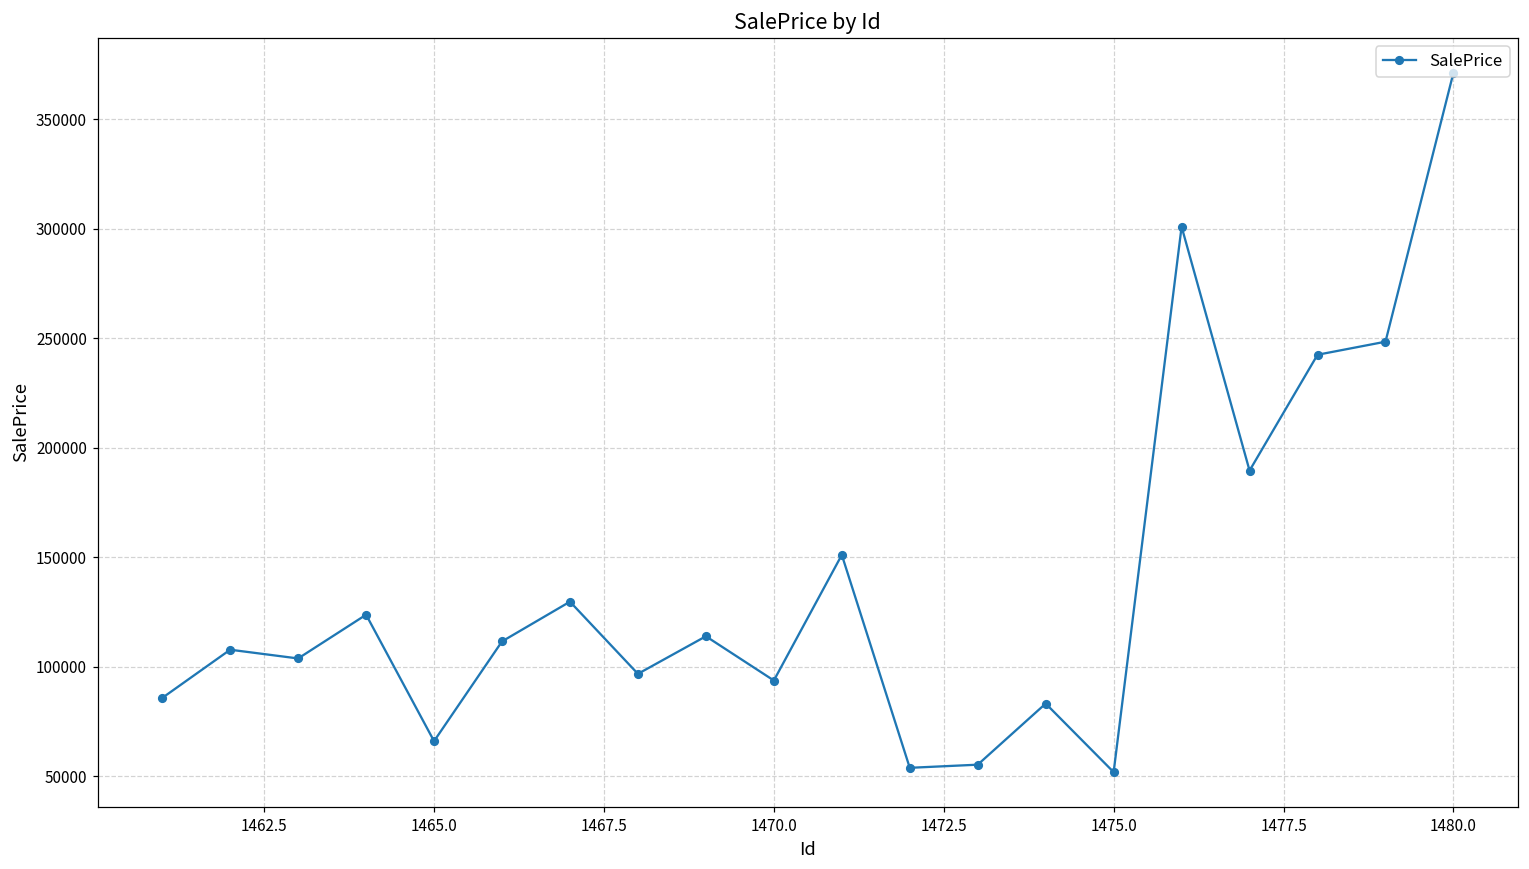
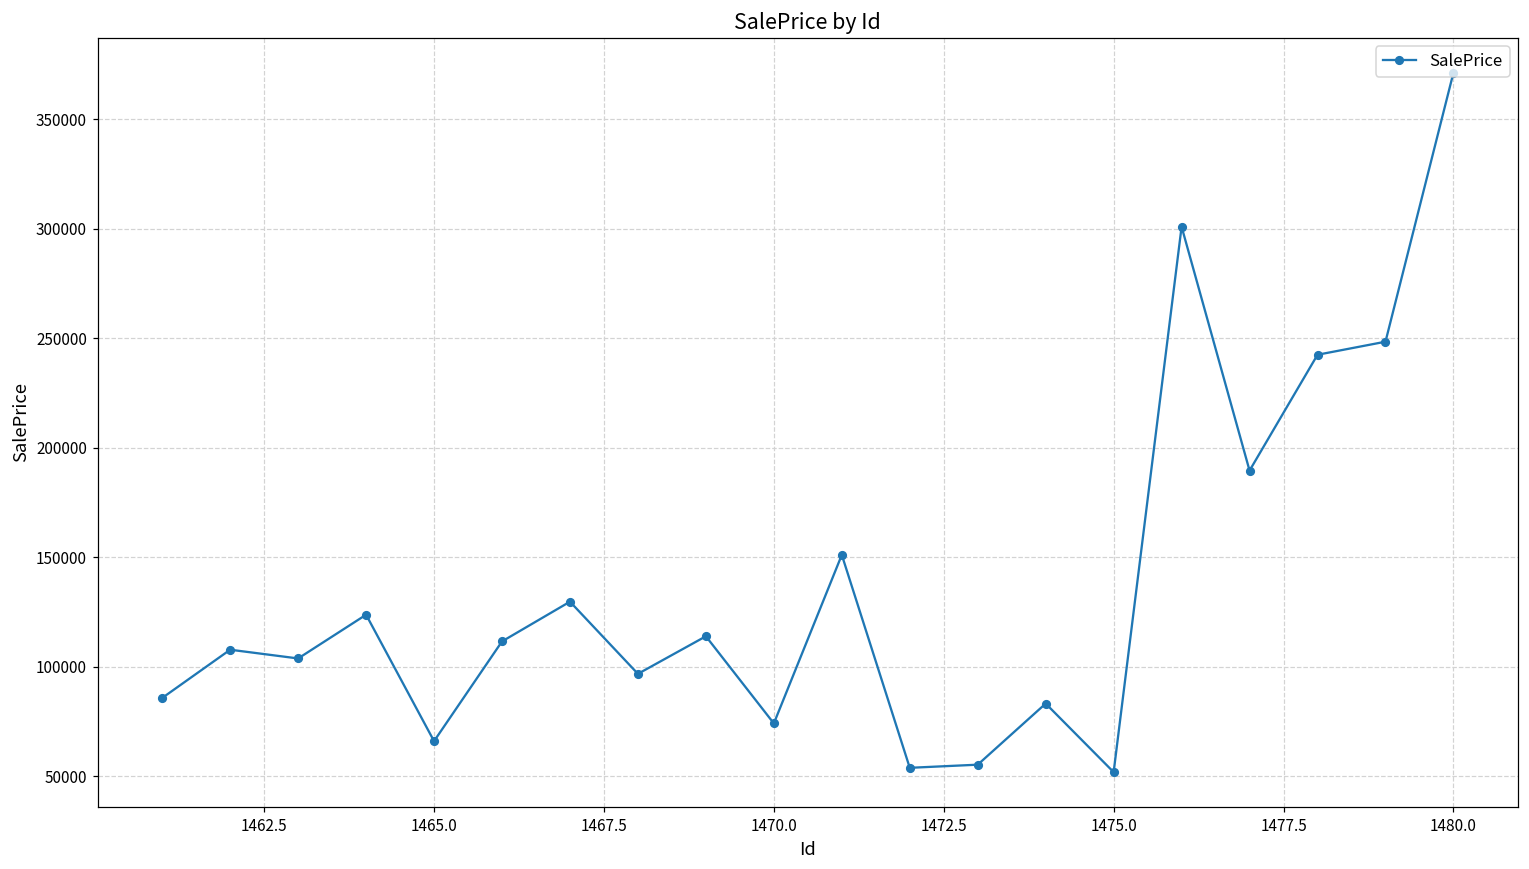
1470.0: 94000 -> 74000
